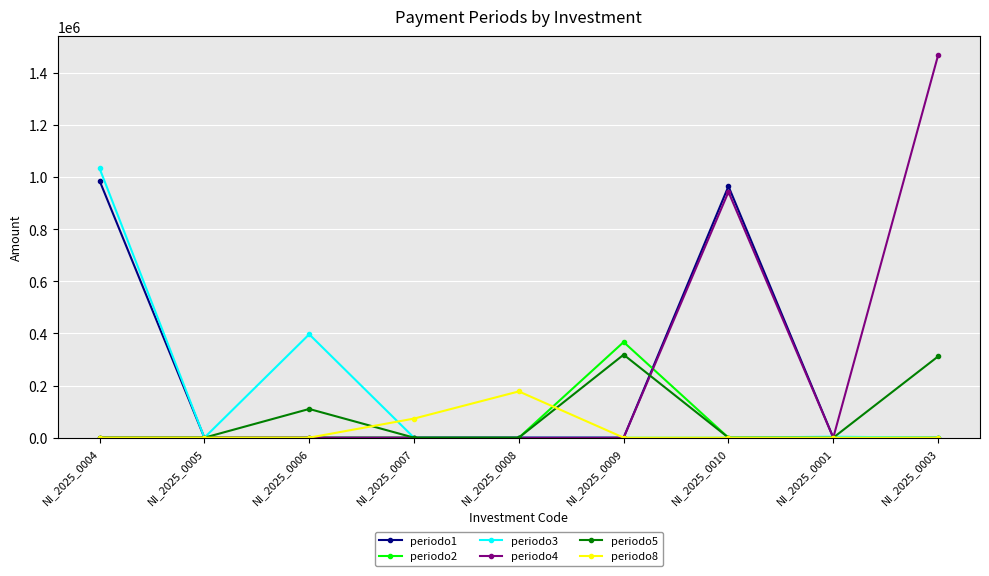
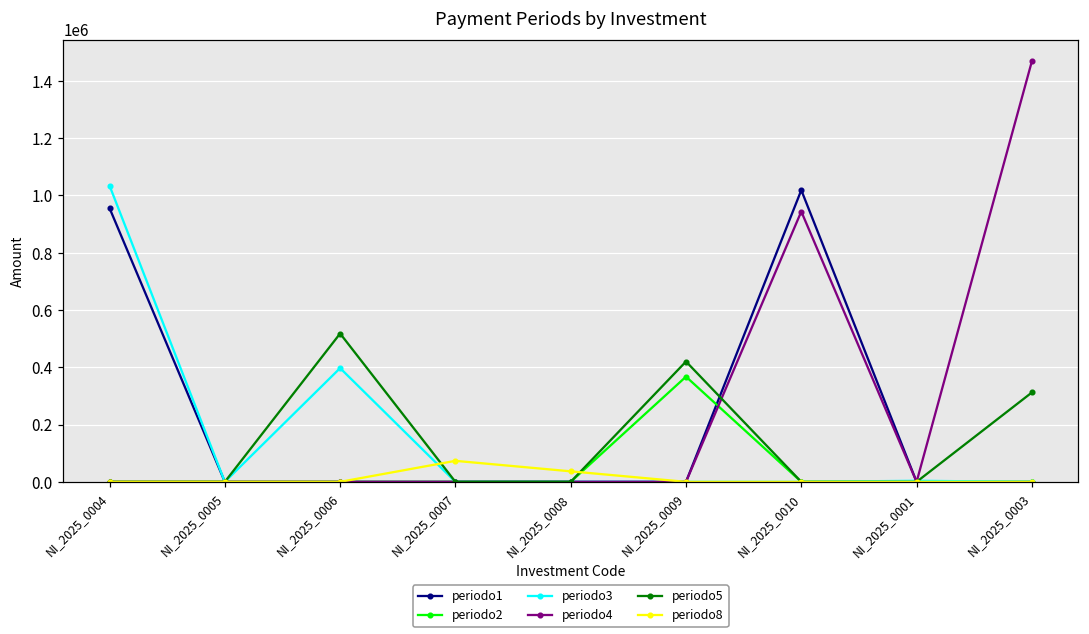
periodo1, NI_2025_0004: 990000 -> 960000
periodo5, NI_2025_0006: 110000 -> 520000
periodo8, NI_2025_0008: 180000 -> 40000
periodo5, NI_2025_0009: 320000 -> 420000
periodo1, NI_2025_0010: 970000 -> 1020000
